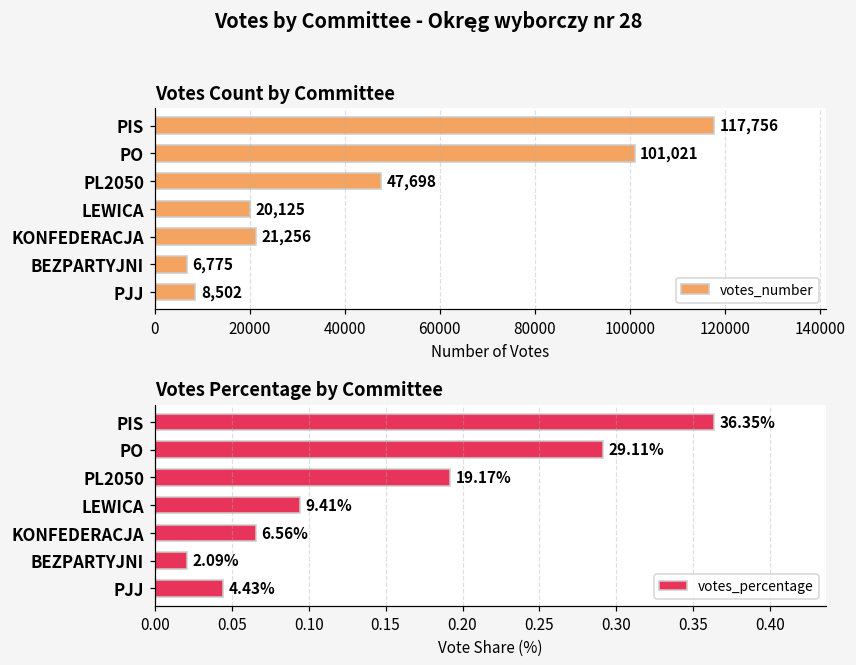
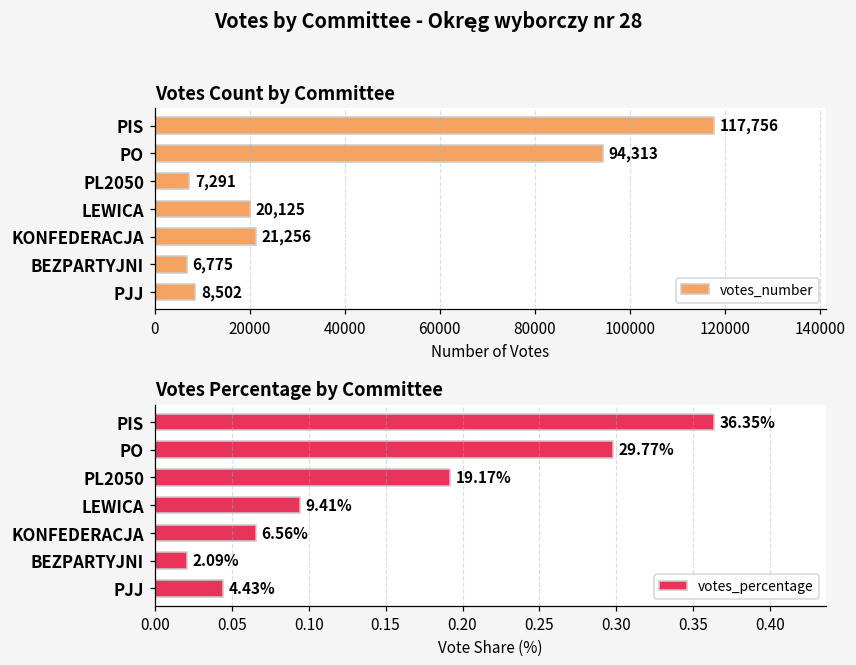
Votes Count by Committee, PO: 101,021 -> 94,313
Votes Count by Committee, PL2050: 47,698 -> 7,291
Votes Percentage by Committee, PO: 29.11% -> 29.77%
